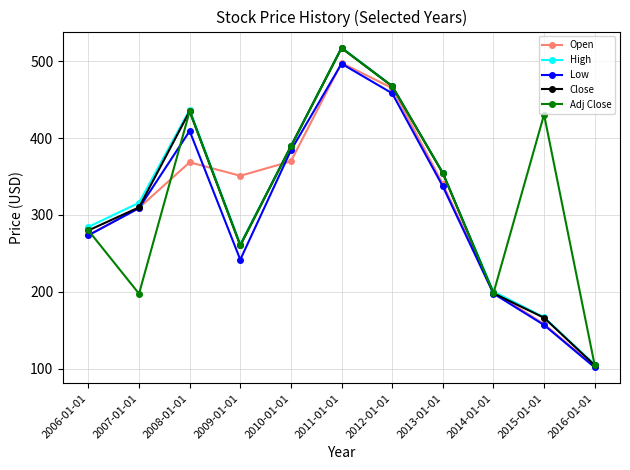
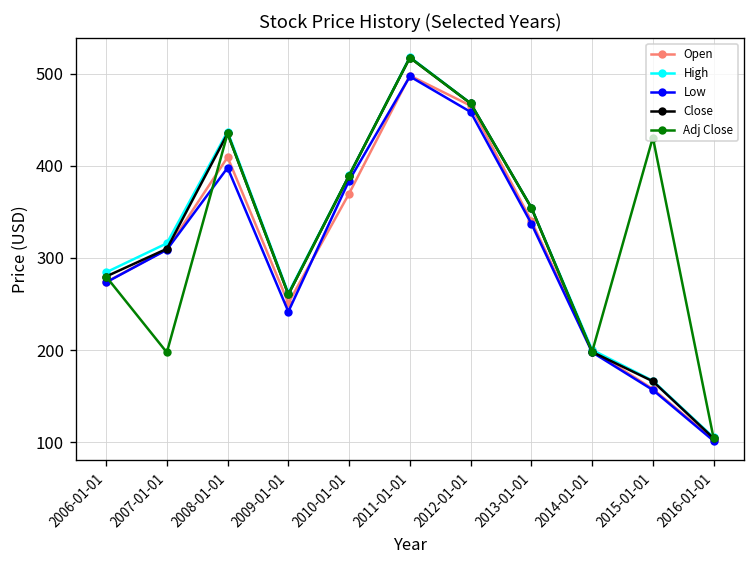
Open, 2008-01-01: 370 -> 410
Low, 2008-01-01: 410 -> 400
Open, 2009-01-01: 350 -> 250
